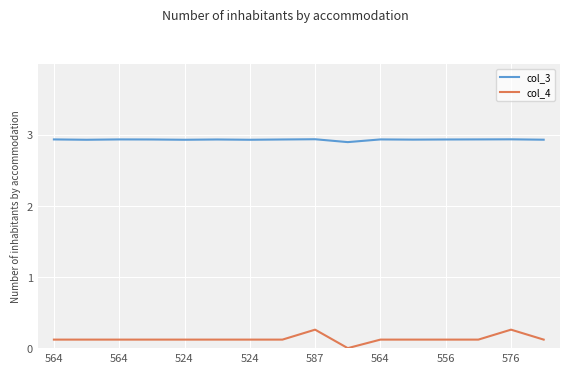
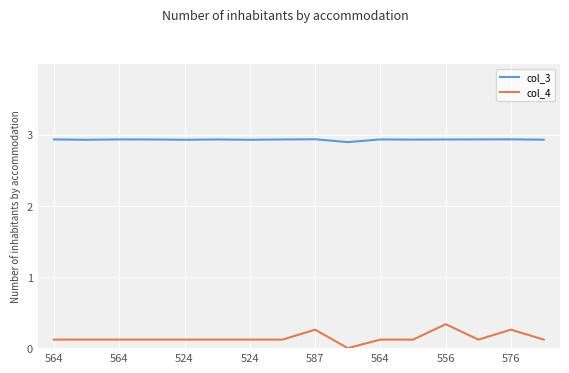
col_4, 556: 0.1 -> 0.3
